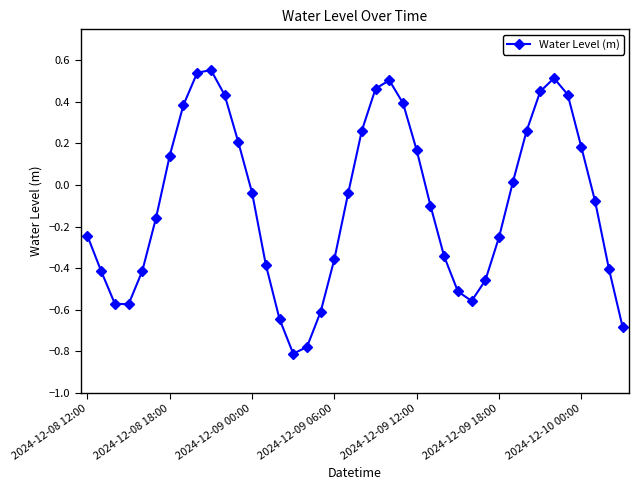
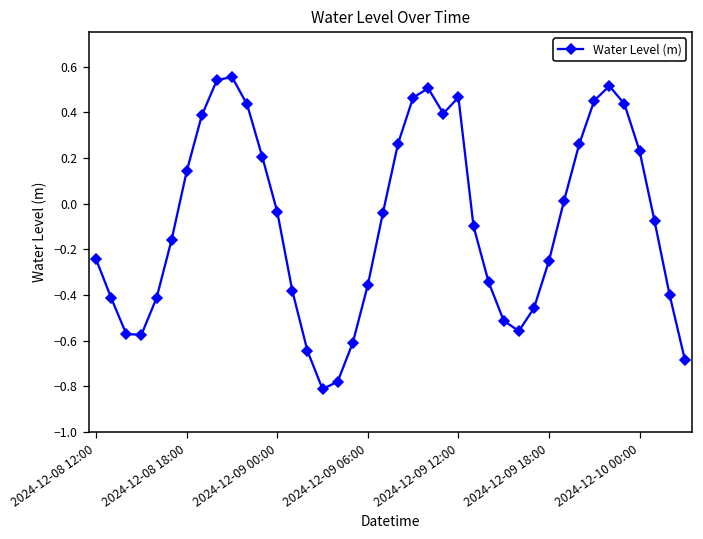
2024-12-09 12:00: 0.17 -> 0.47
2024-12-10 00:00: 0.18 -> 0.23
